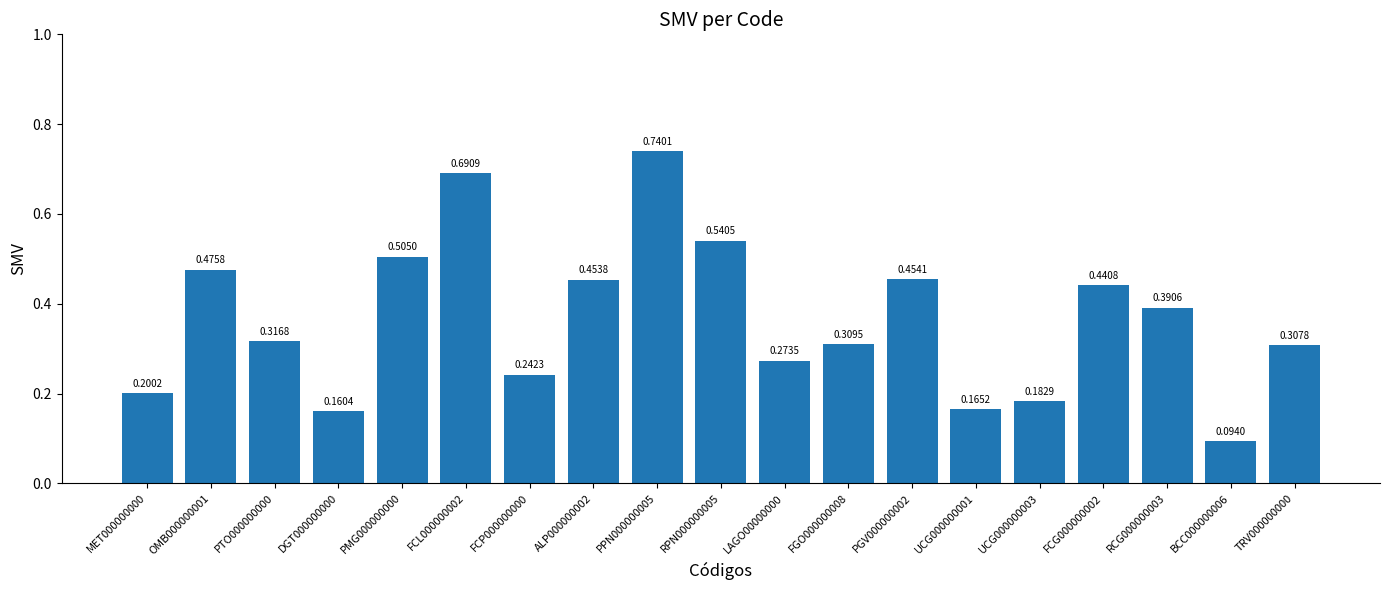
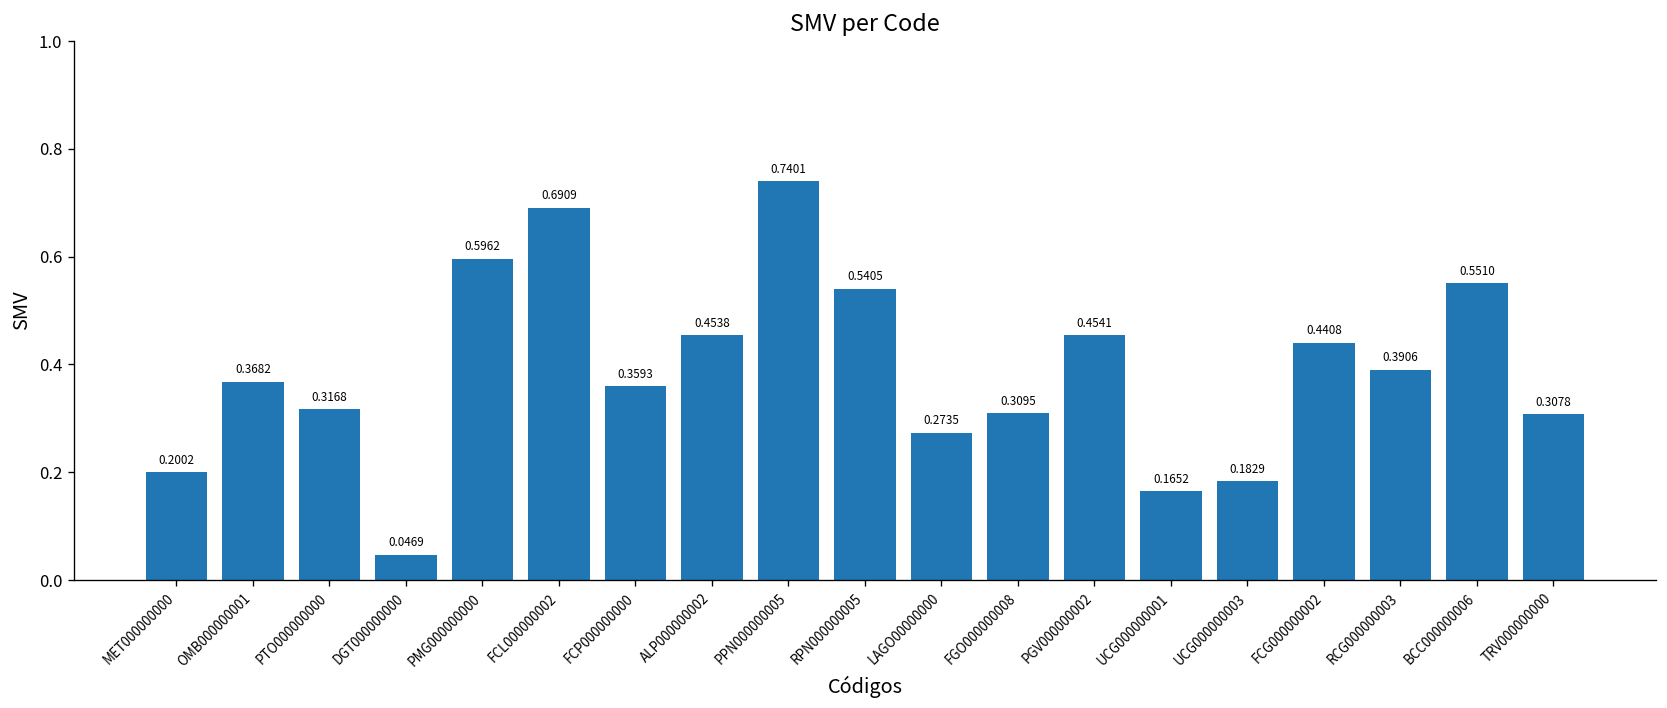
OMB000000001: 0.4758 -> 0.3682
DGT000000000: 0.1604 -> 0.0469
PMG000000000: 0.5050 -> 0.5962
FCP000000000: 0.2423 -> 0.3593
BCC000000006: 0.0940 -> 0.5510
